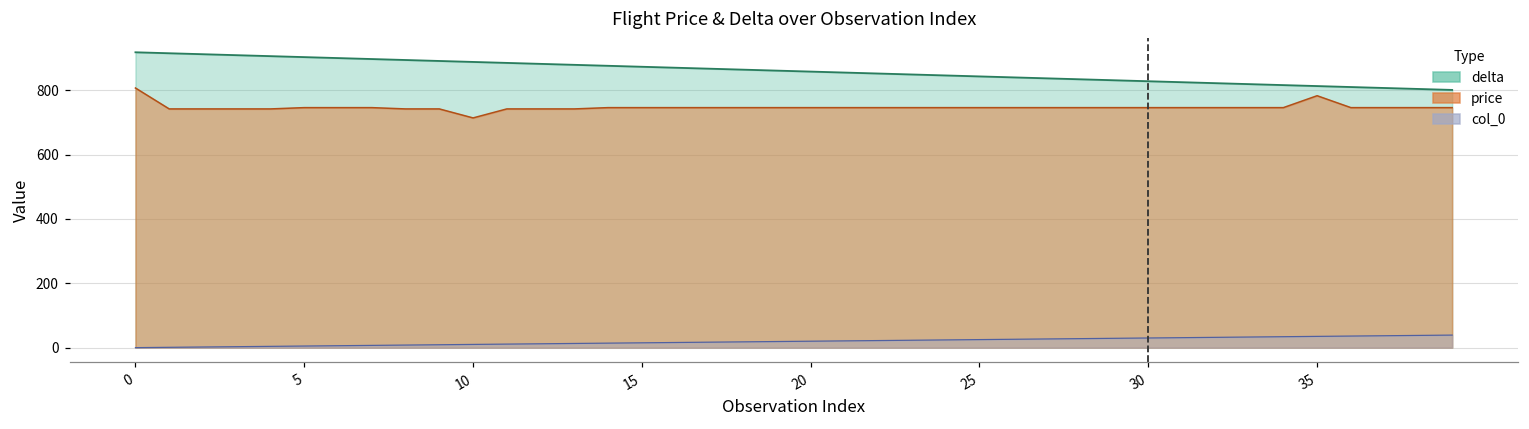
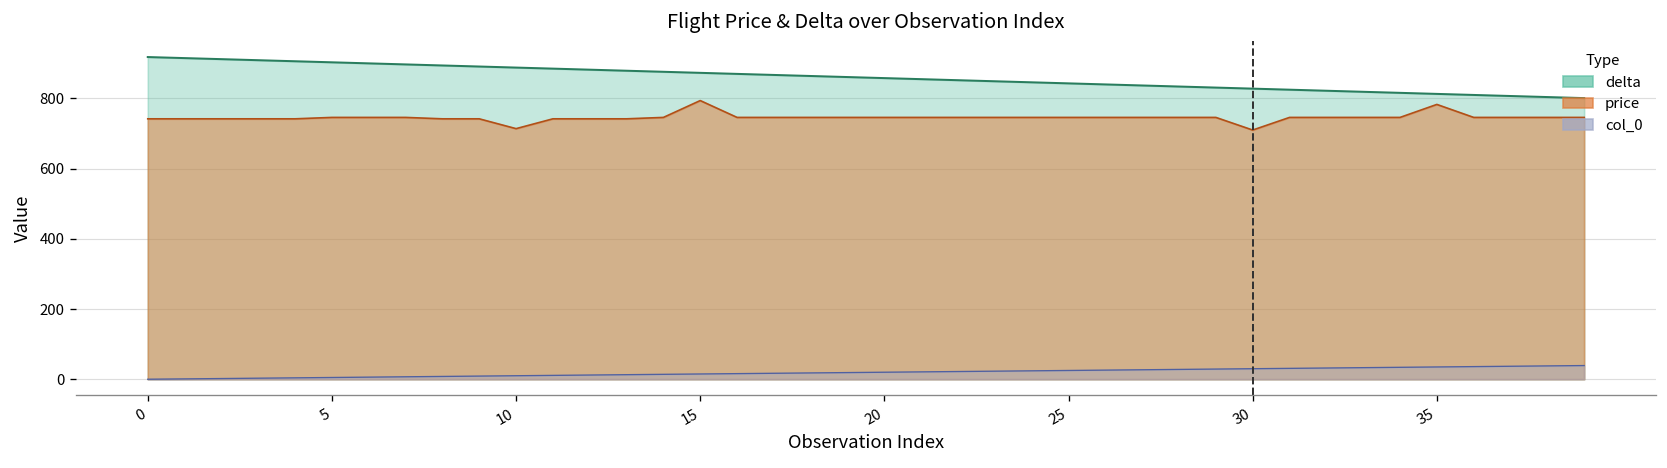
price, 0: 810 -> 740
price, 15: 750 -> 790
price, 30: 750 -> 710
